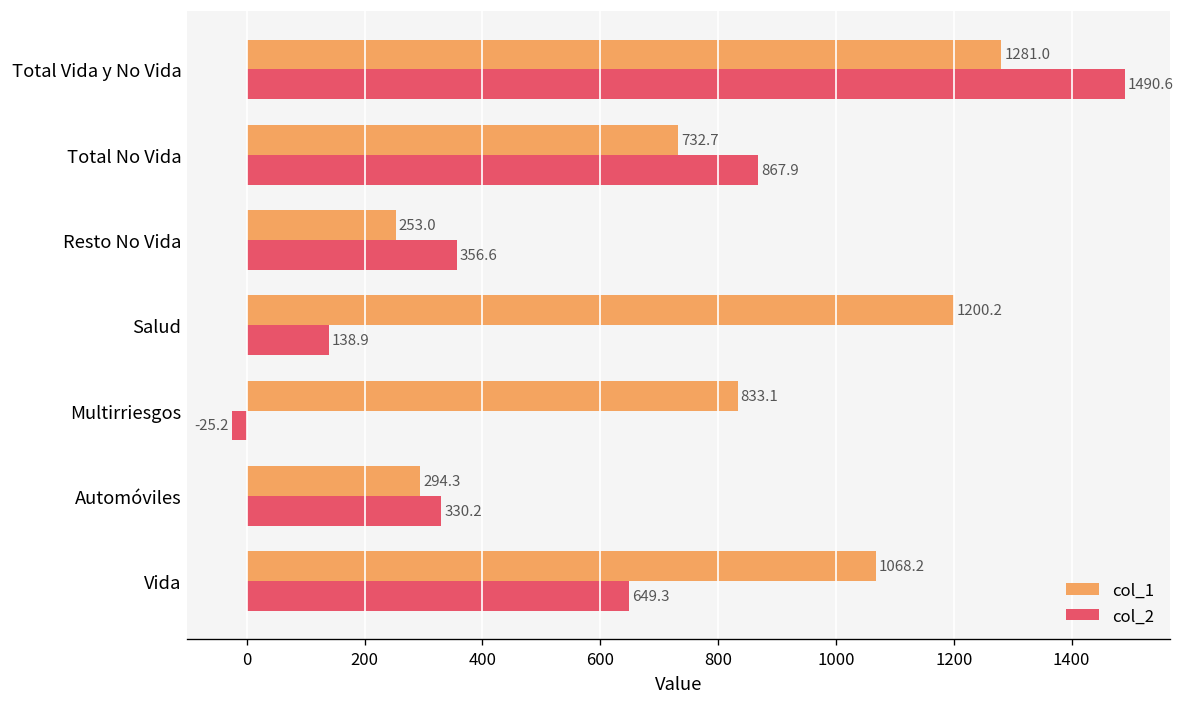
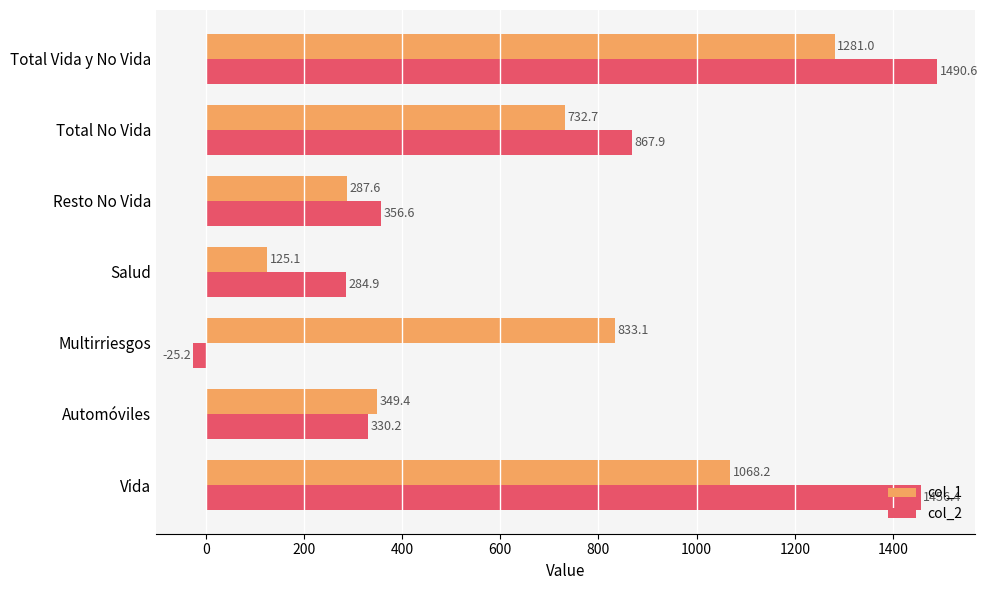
col_1, Resto No Vida: 253.0 -> 287.6
col_1, Salud: 1200.2 -> 125.1
col_2, Salud: 138.9 -> 284.9
col_1, Automóviles: 294.3 -> 349.4
col_2, Vida: 649.3 -> 1456.4
